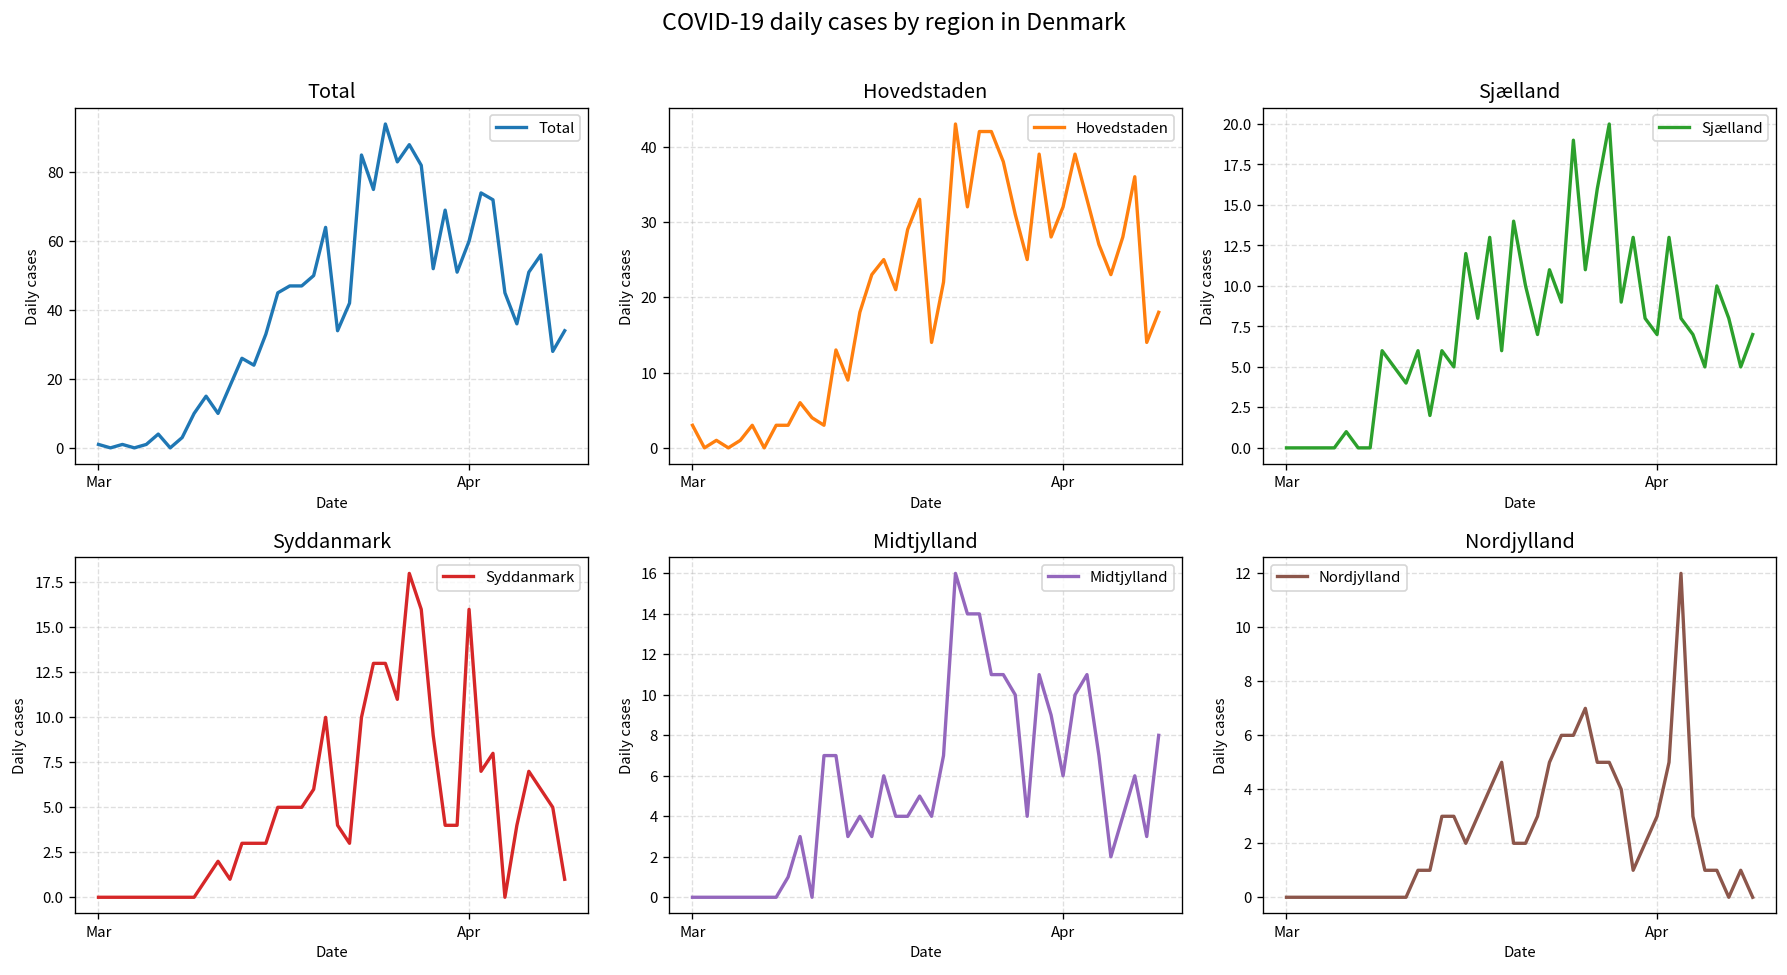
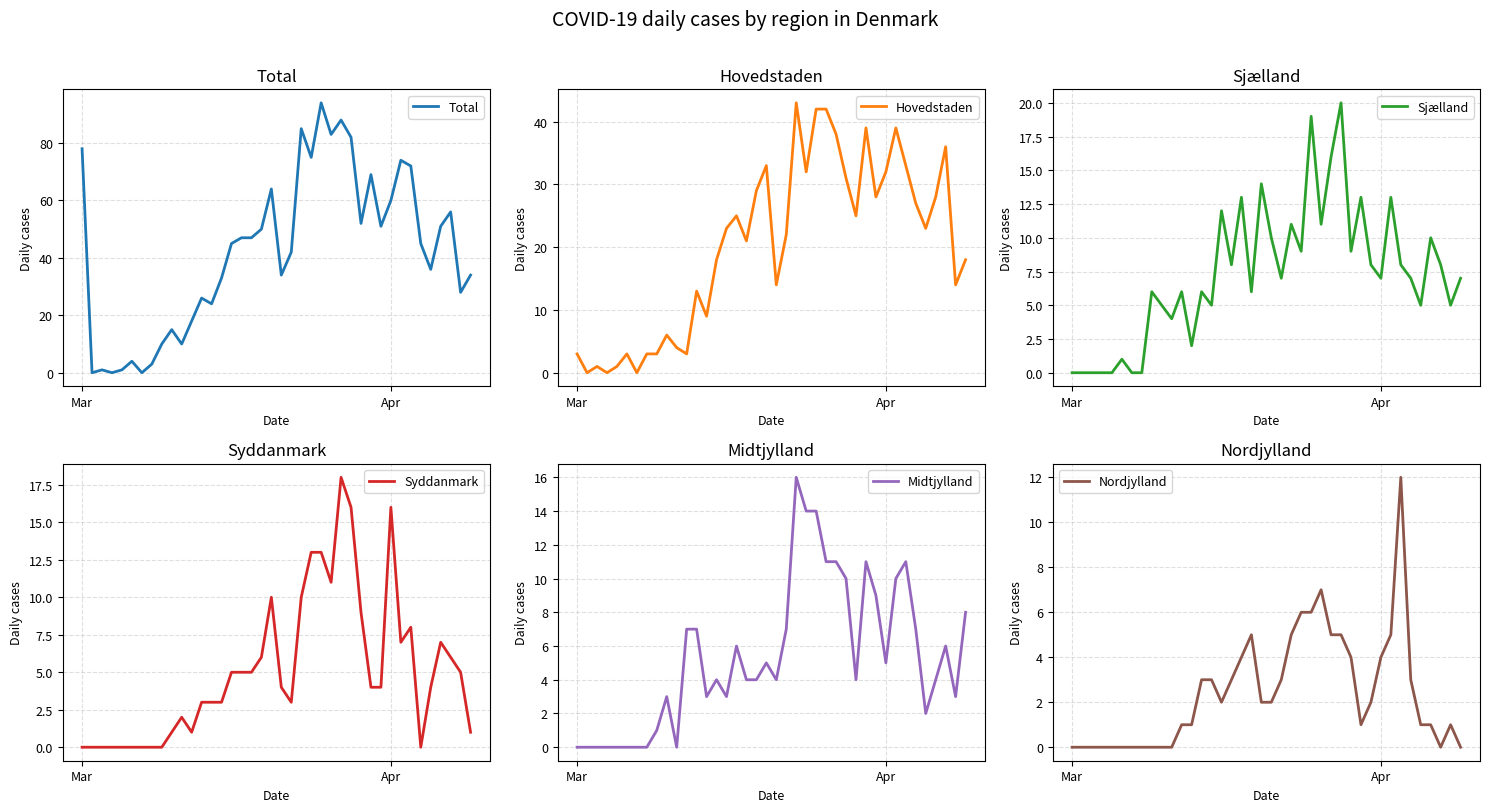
Total, Mar: 1 -> 78
Midtjylland, Apr: 6 -> 5
Nordjylland, Apr: 3 -> 4
